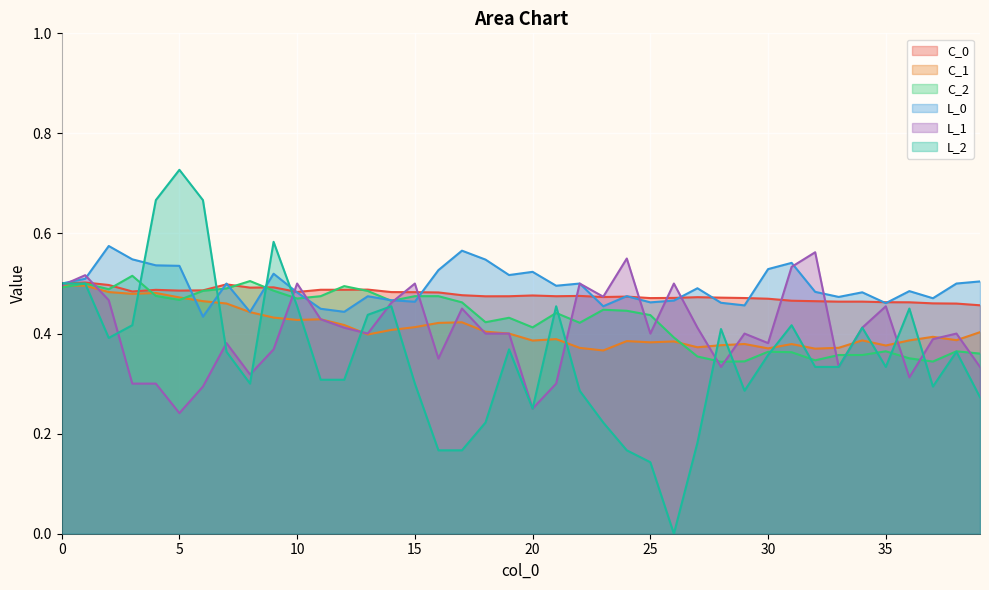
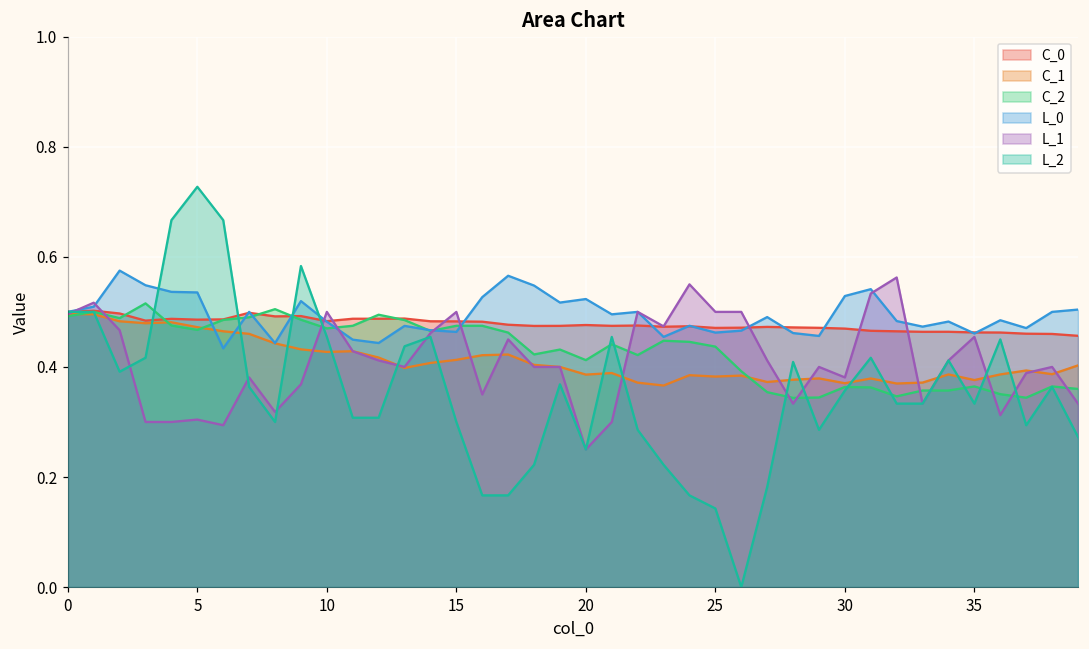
L_1, 5: 0.24 -> 0.30
L_1, 25: 0.4 -> 0.5
